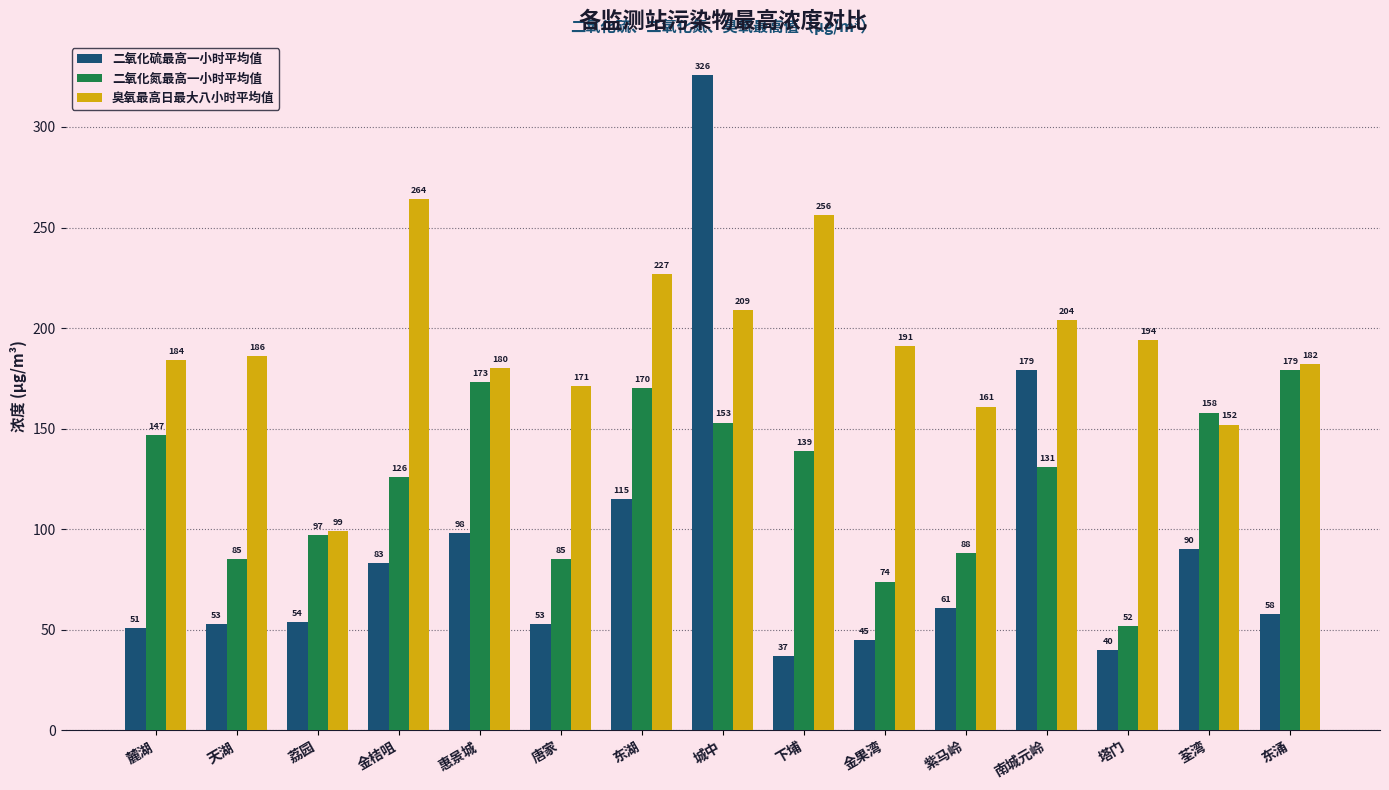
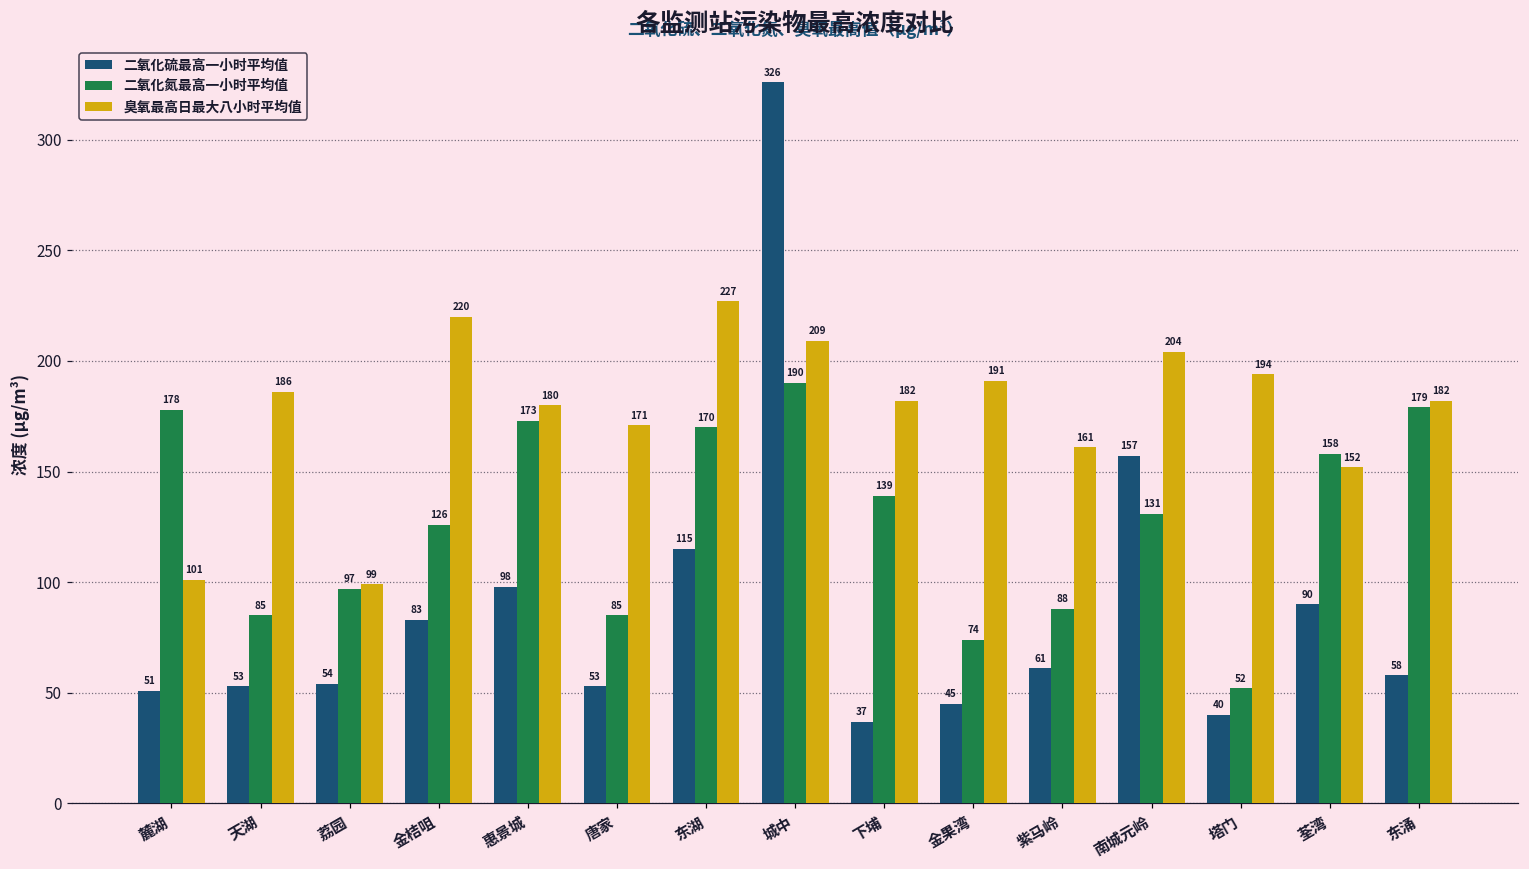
二氧化氮最高一小时平均值, 麓湖: 147 -> 178
臭氧最高日最大八小时平均值, 麓湖: 184 -> 101
臭氧最高日最大八小时平均值, 金桔咀: 264 -> 220
二氧化氮最高一小时平均值, 城中: 153 -> 190
臭氧最高日最大八小时平均值, 下埔: 256 -> 182
二氧化硫最高一小时平均值, 南城元岭: 179 -> 157
